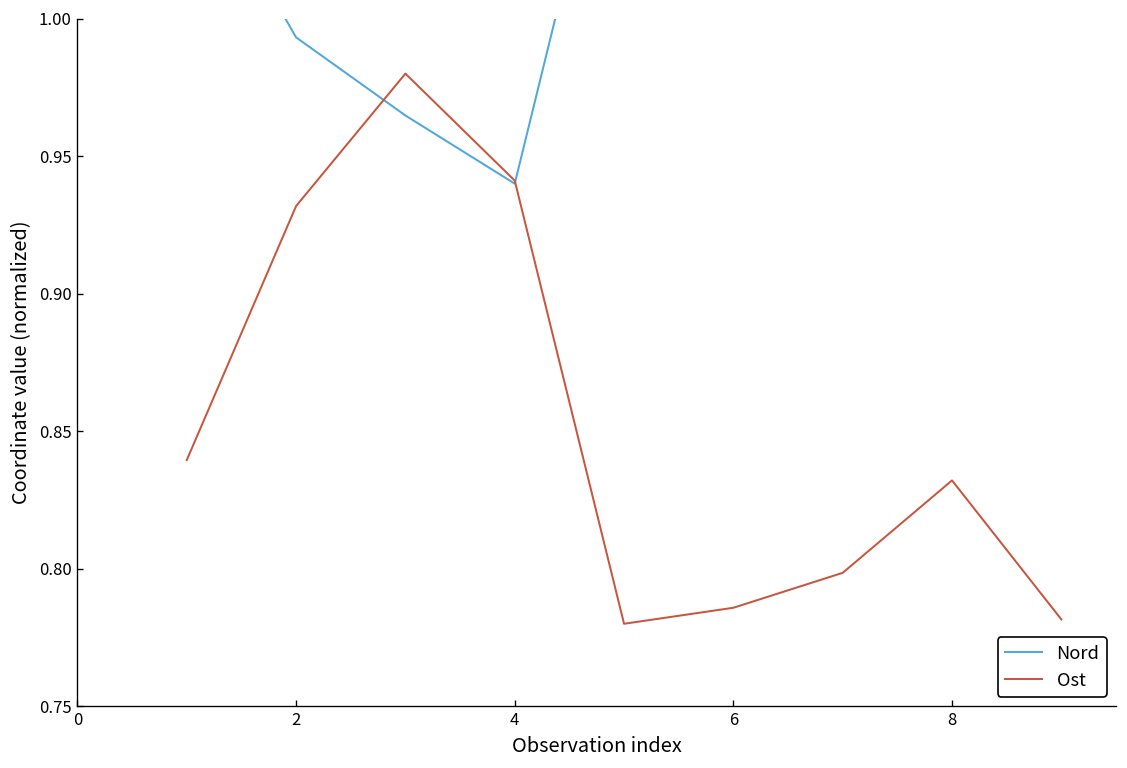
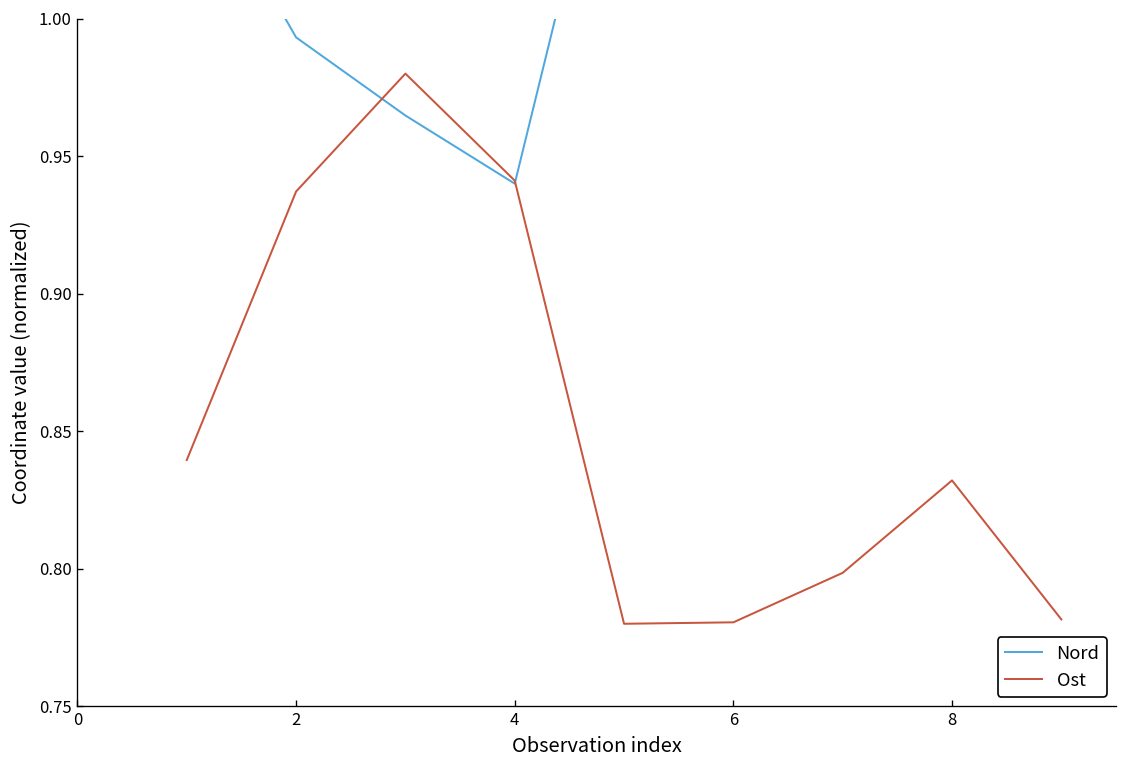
Ost, 2: 0.932 -> 0.937
Ost, 6: 0.786 -> 0.781
